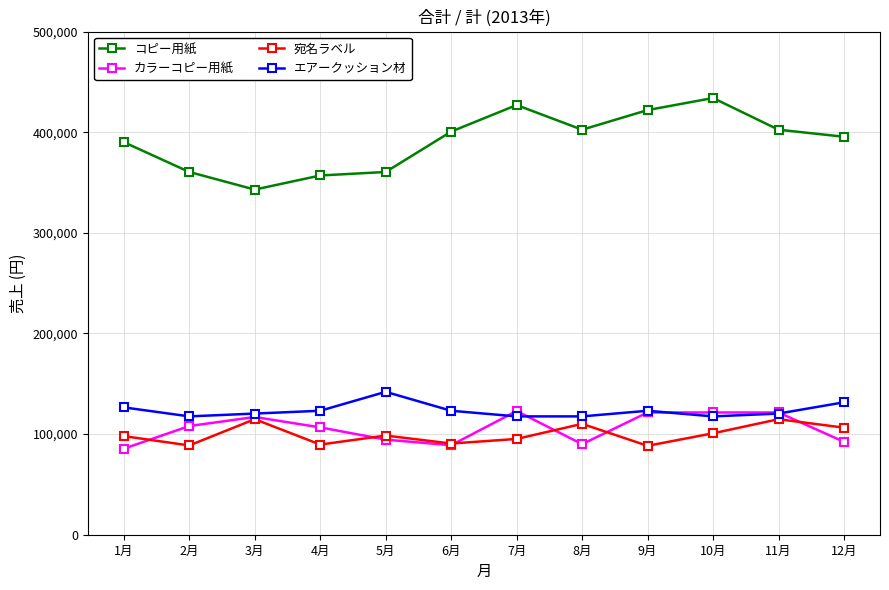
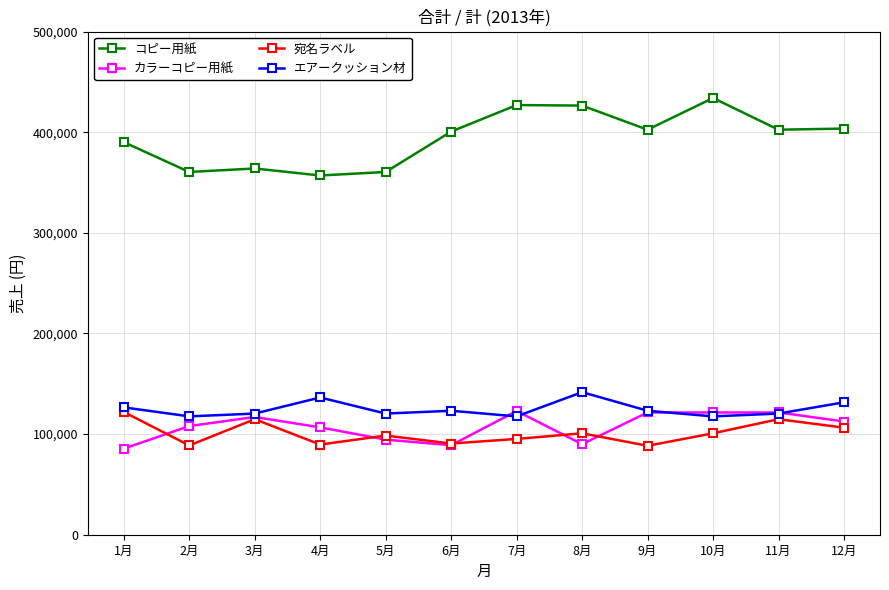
宛名ラベル, 1月: 98,000 -> 122,000
コピー用紙, 3月: 343,000 -> 364,000
エアークッション材, 4月: 123,000 -> 136,000
エアークッション材, 5月: 142,000 -> 120,000
コピー用紙, 8月: 403,000 -> 426,000
宛名ラベル, 8月: 110,000 -> 101,000
エアークッション材, 8月: 118,000 -> 142,000
コピー用紙, 9月: 422,000 -> 403,000
コピー用紙, 12月: 396,000 -> 404,000
カラーコピー用紙, 12月: 92,000 -> 113,000
